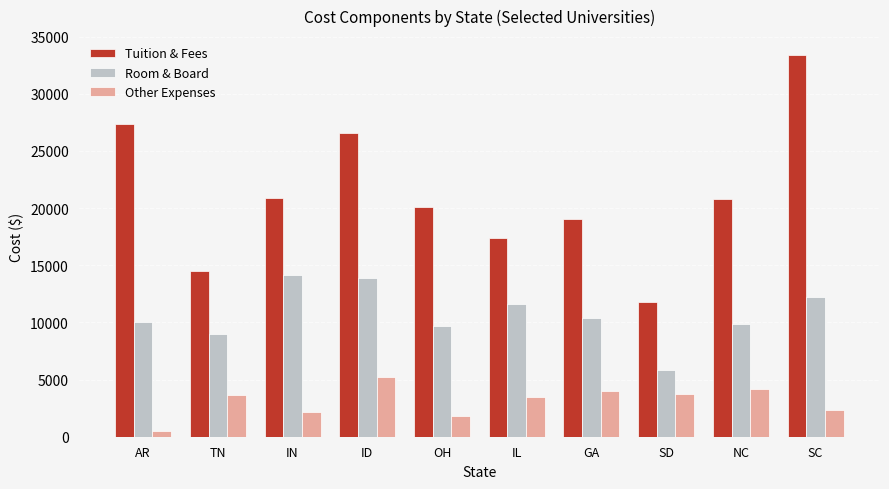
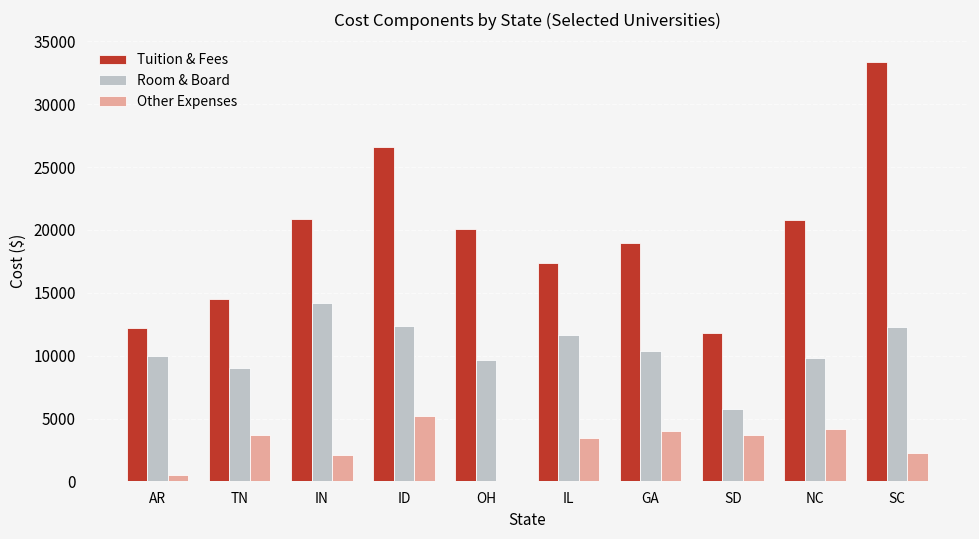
Tuition & Fees, AR: 27300 -> 12200
Room & Board, ID: 13900 -> 12300
Other Expenses, OH: 1800 -> 0
